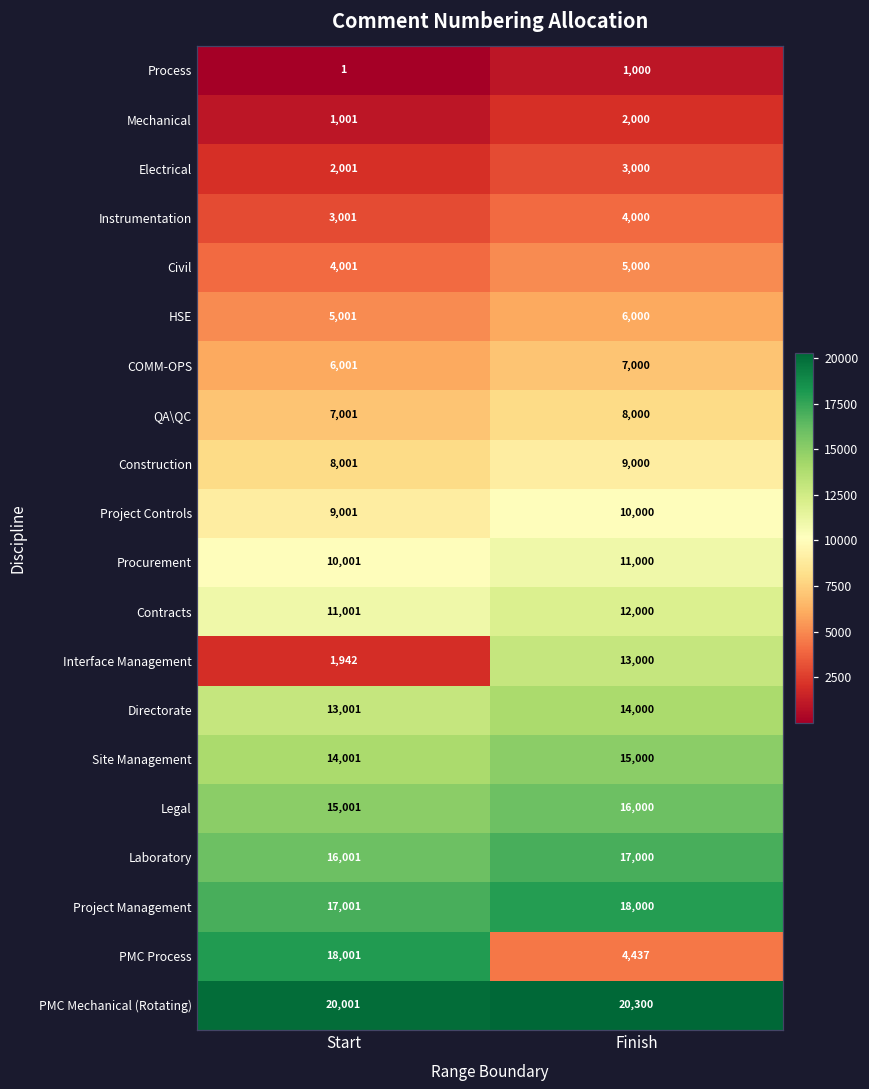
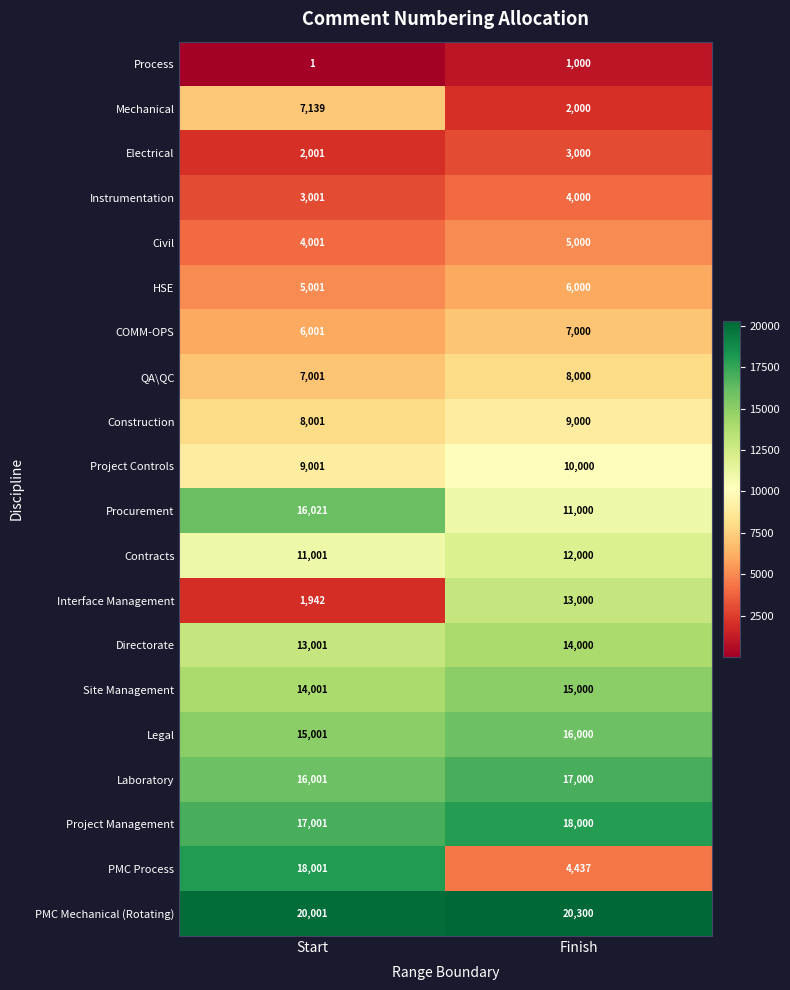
Mechanical, Start: 1,001 -> 7,139
Procurement, Start: 10,001 -> 16,021
